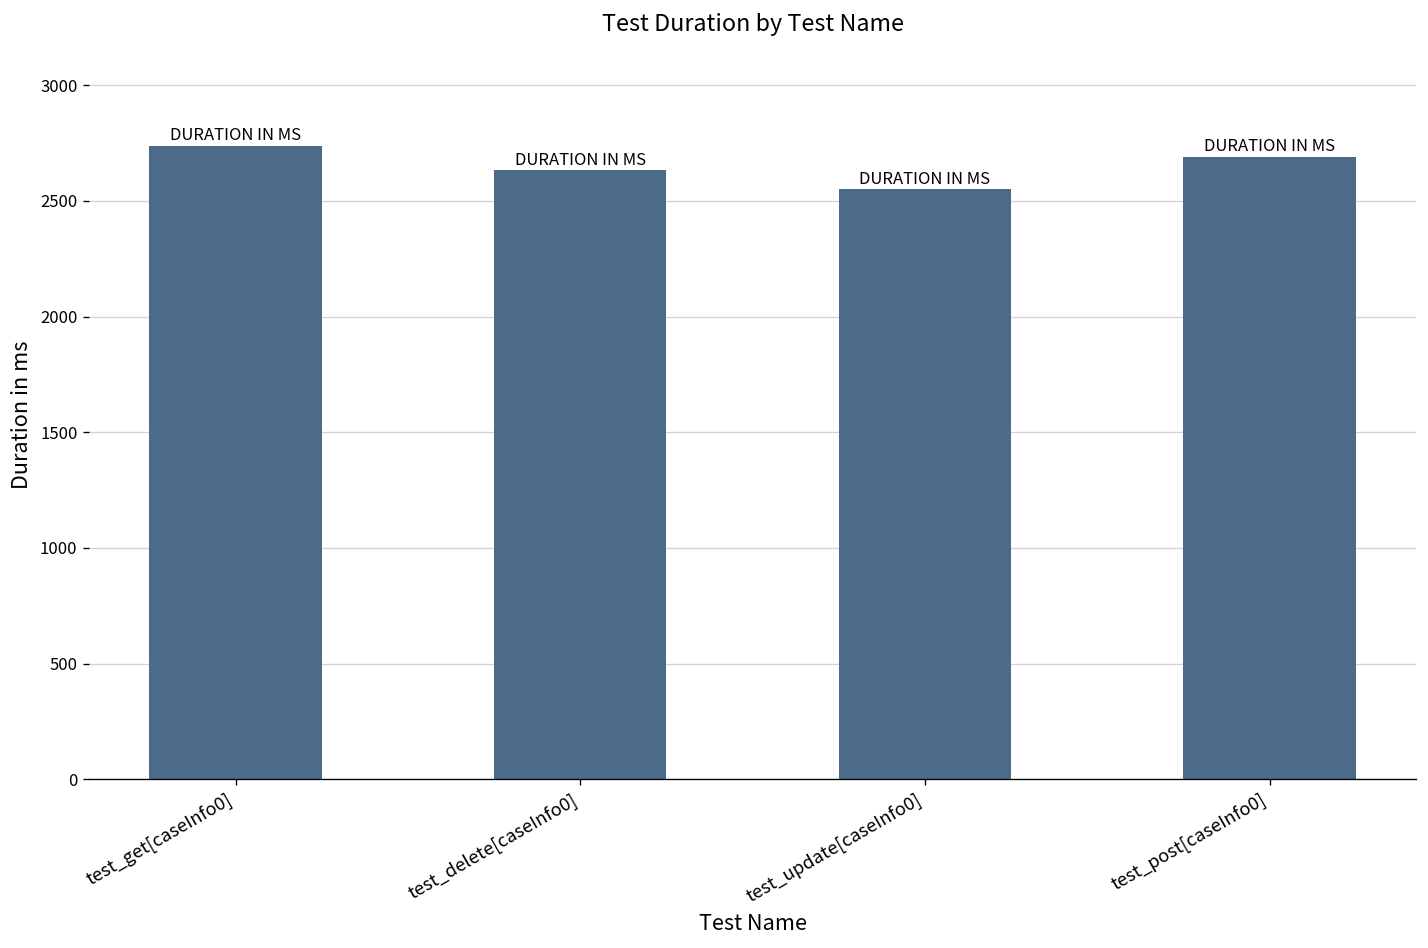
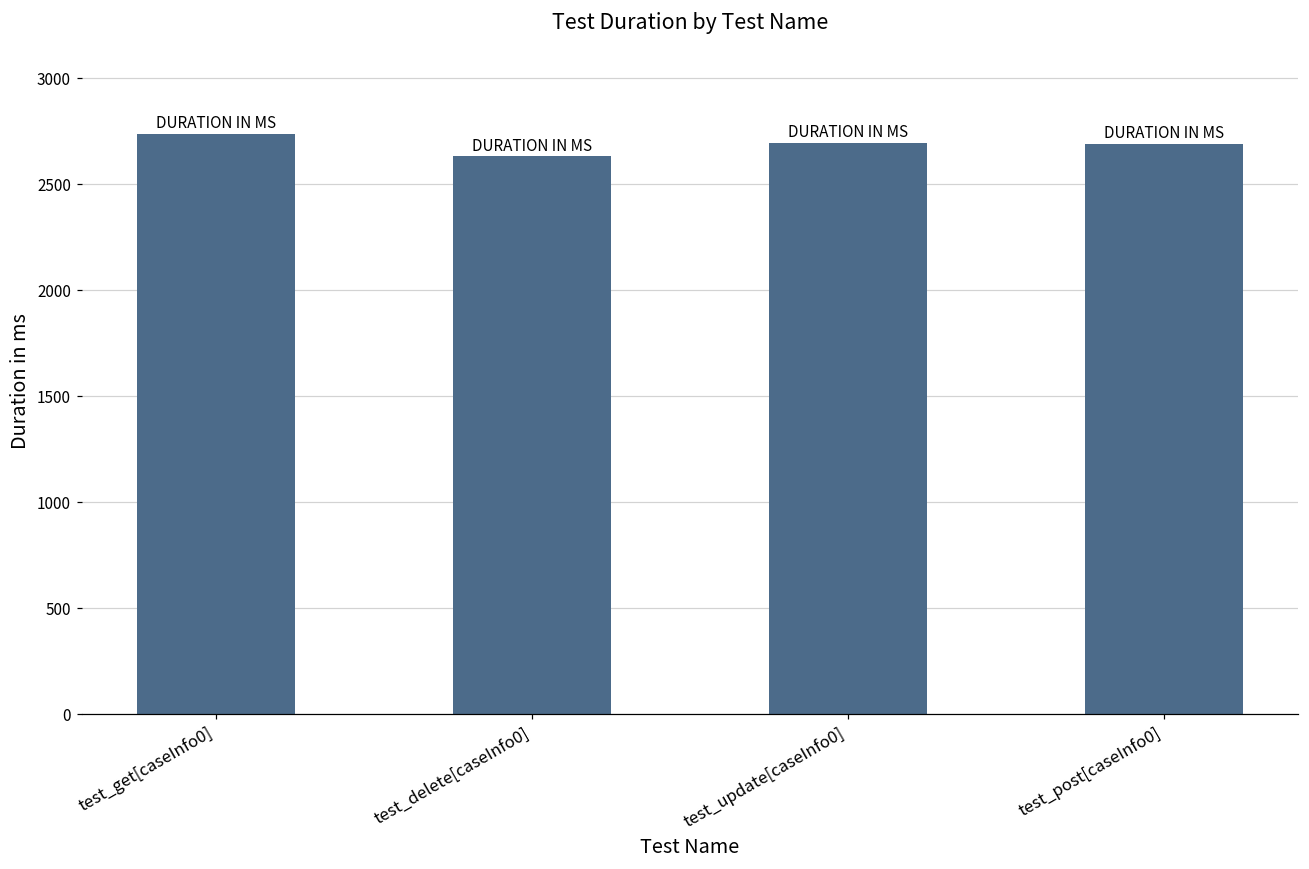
test_update[caseInfo0]: 2550 -> 2700
